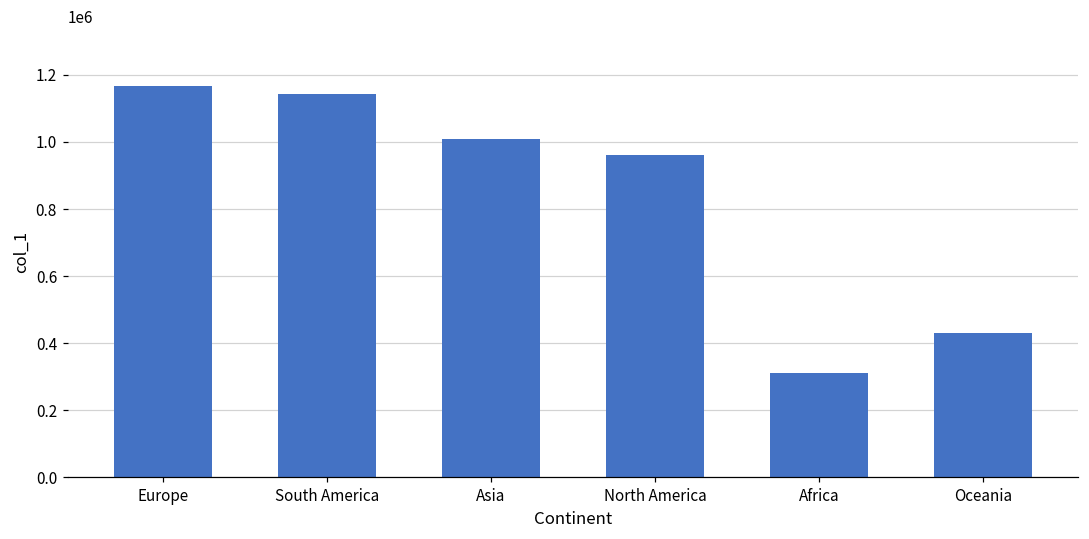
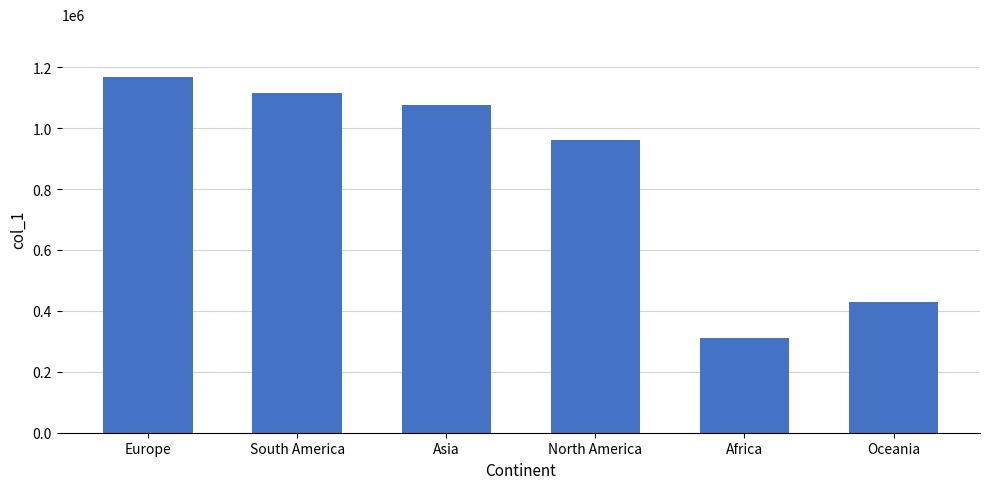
South America: 1140000 -> 1110000
Asia: 1010000 -> 1080000
